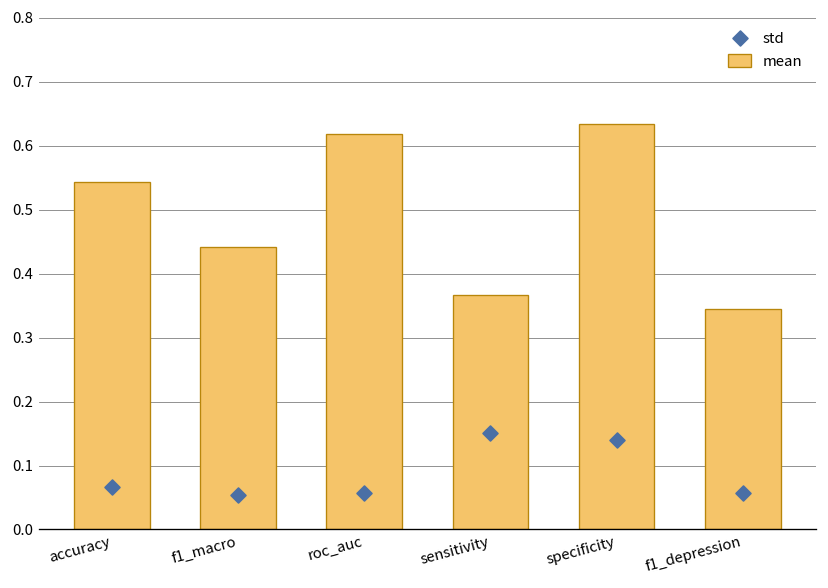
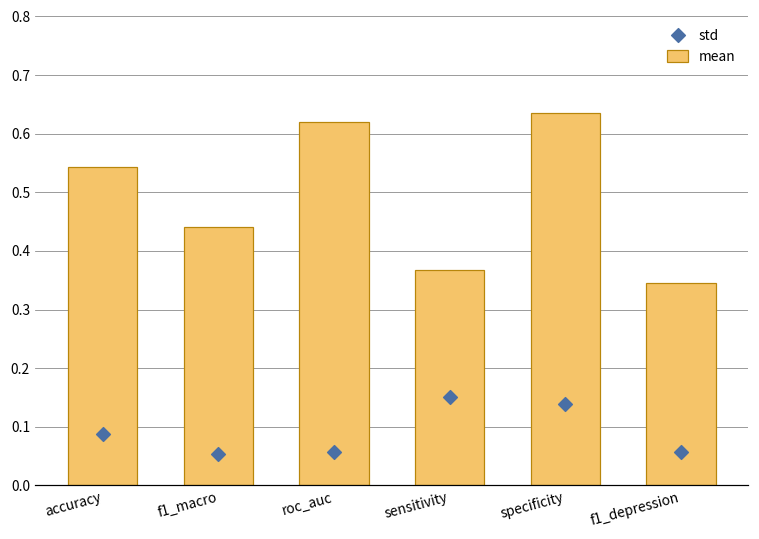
std, accuracy: 0.07 -> 0.09
